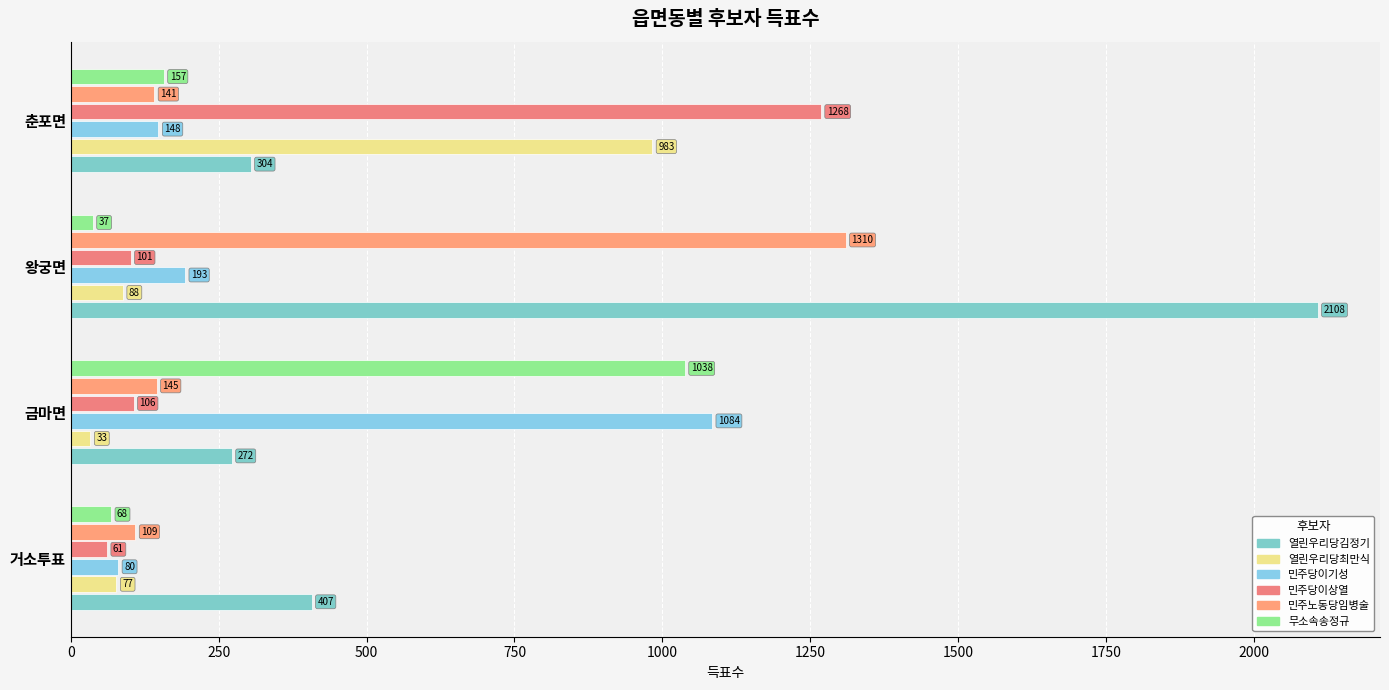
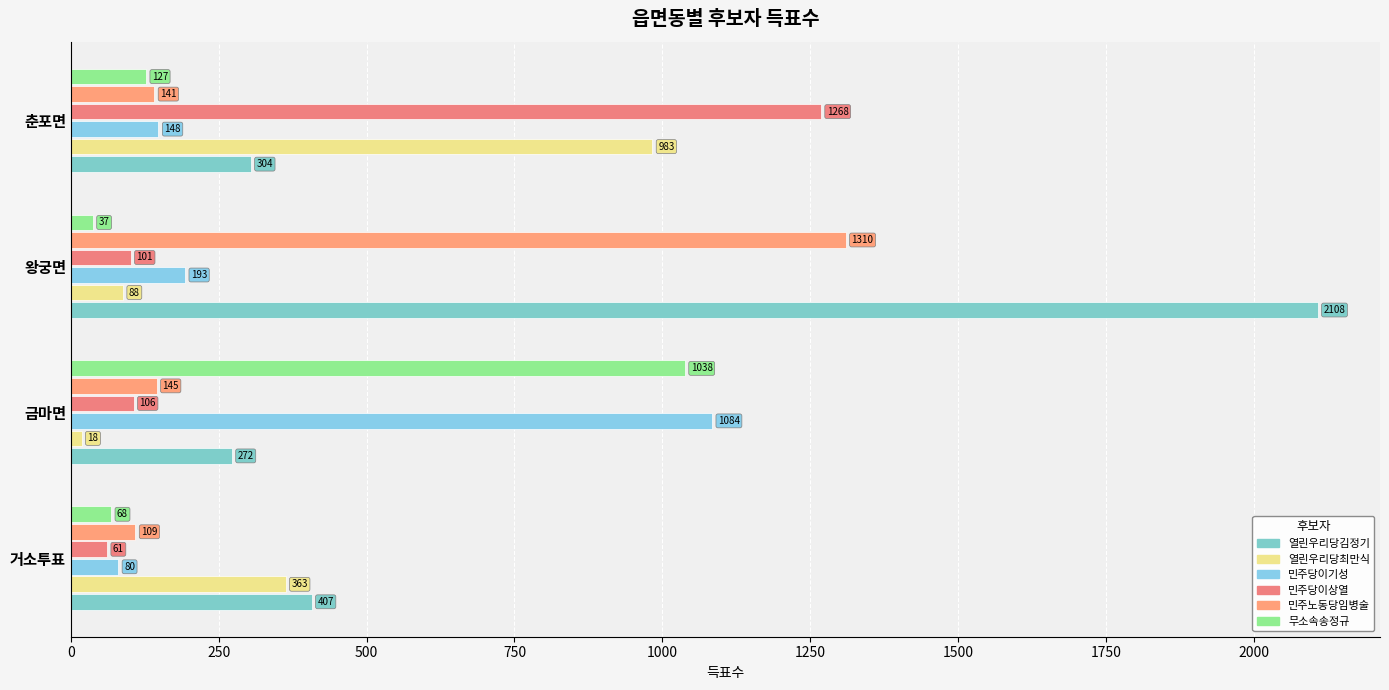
무소속송정규, 춘포면: 157 -> 127
열린우리당최만식, 금마면: 33 -> 18
열린우리당최만식, 거소투표: 77 -> 363
